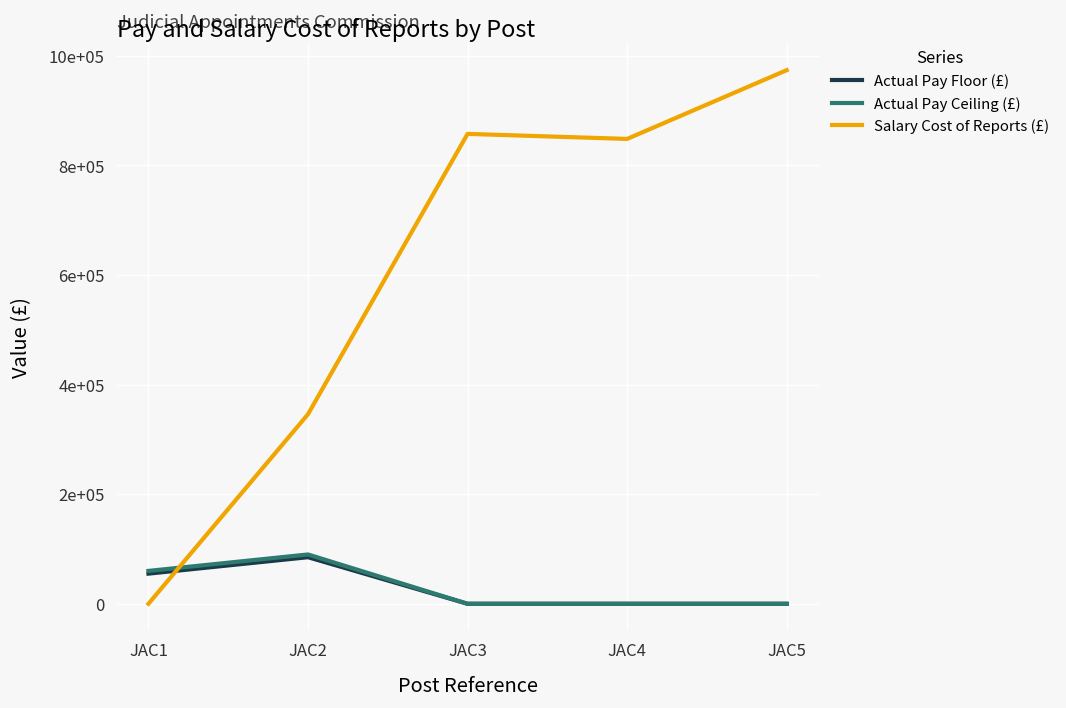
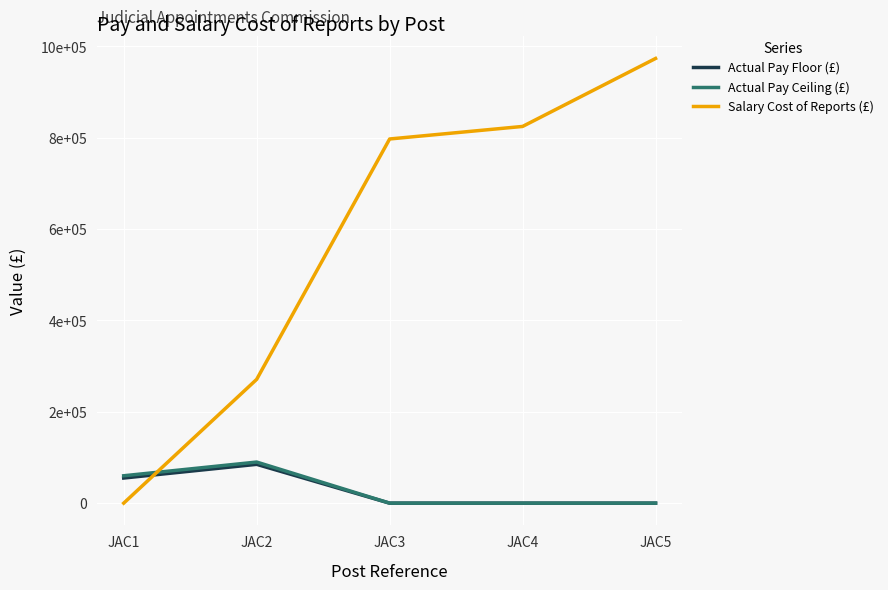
Salary Cost of Reports (£), JAC2: 350000 -> 270000
Salary Cost of Reports (£), JAC3: 860000 -> 800000
Salary Cost of Reports (£), JAC4: 850000 -> 820000
